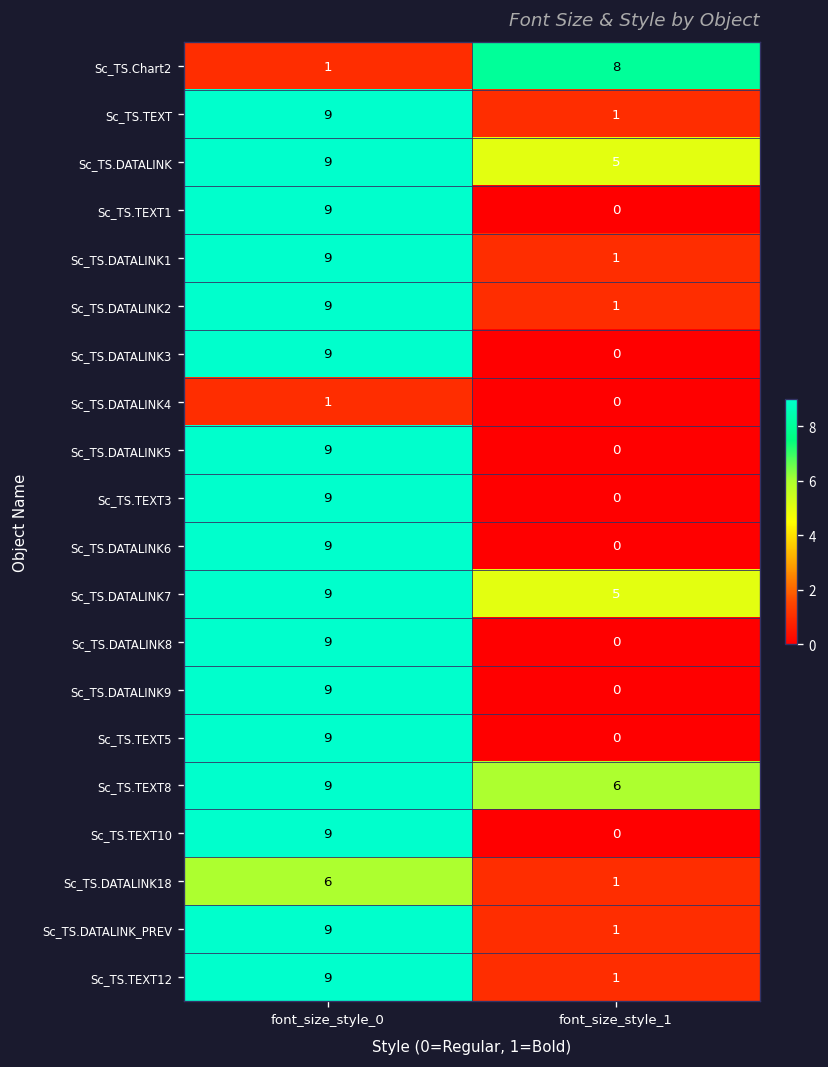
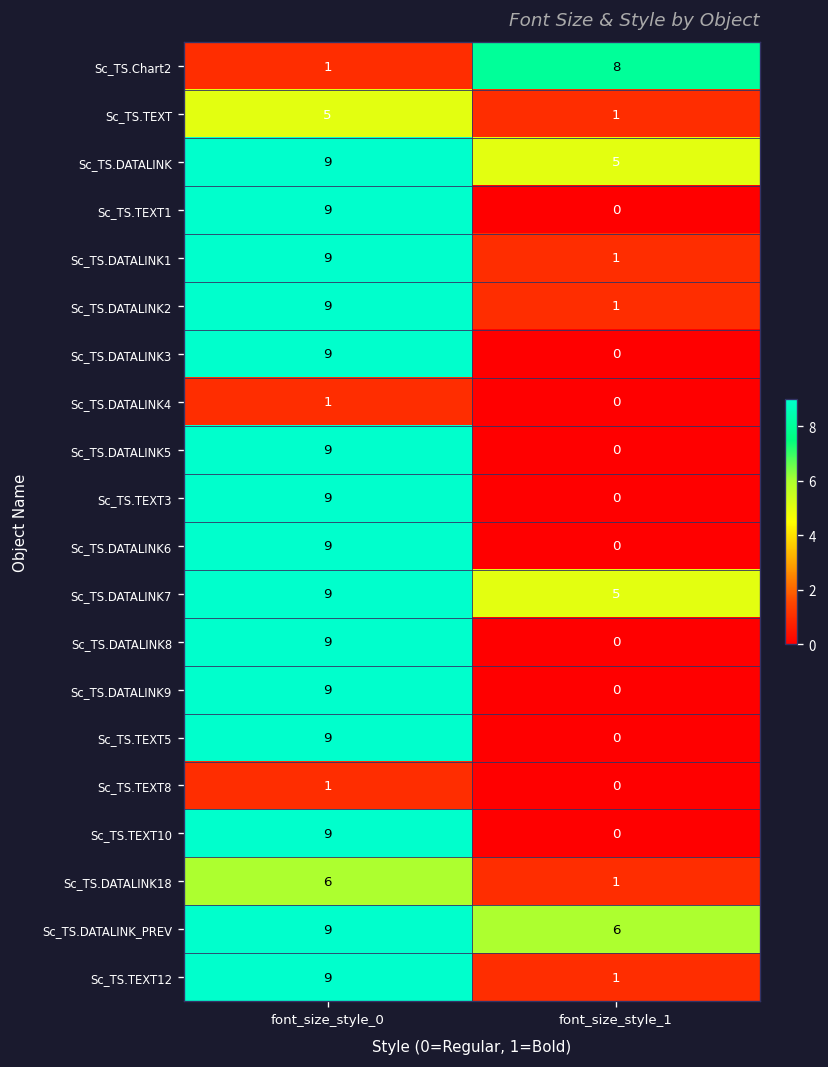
Sc_TS.TEXT, font_size_style_0: 9 -> 5
Sc_TS.TEXT8, font_size_style_0: 9 -> 1
Sc_TS.TEXT8, font_size_style_1: 6 -> 0
Sc_TS.DATALINK_PREV, font_size_style_1: 1 -> 6
